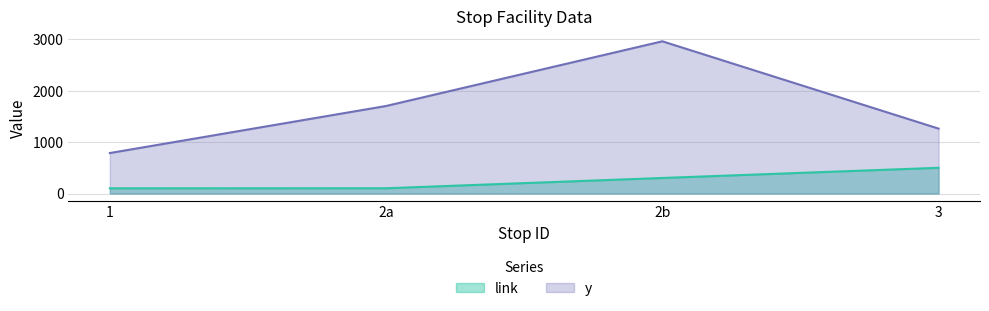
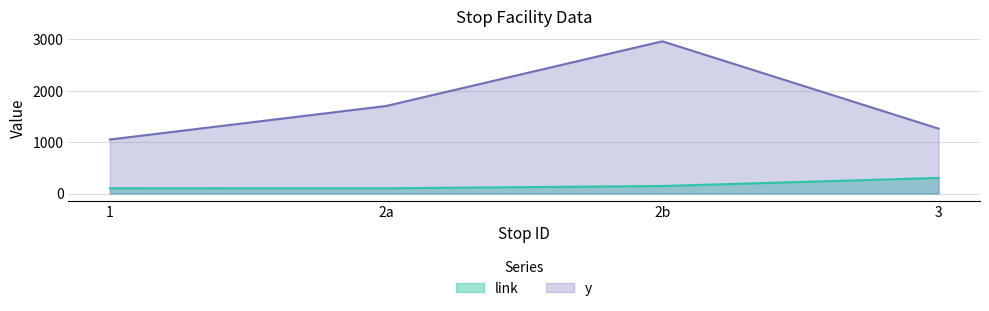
y, 1: 800 -> 1100
link, 2b: 300 -> 100
link, 3: 500 -> 300
